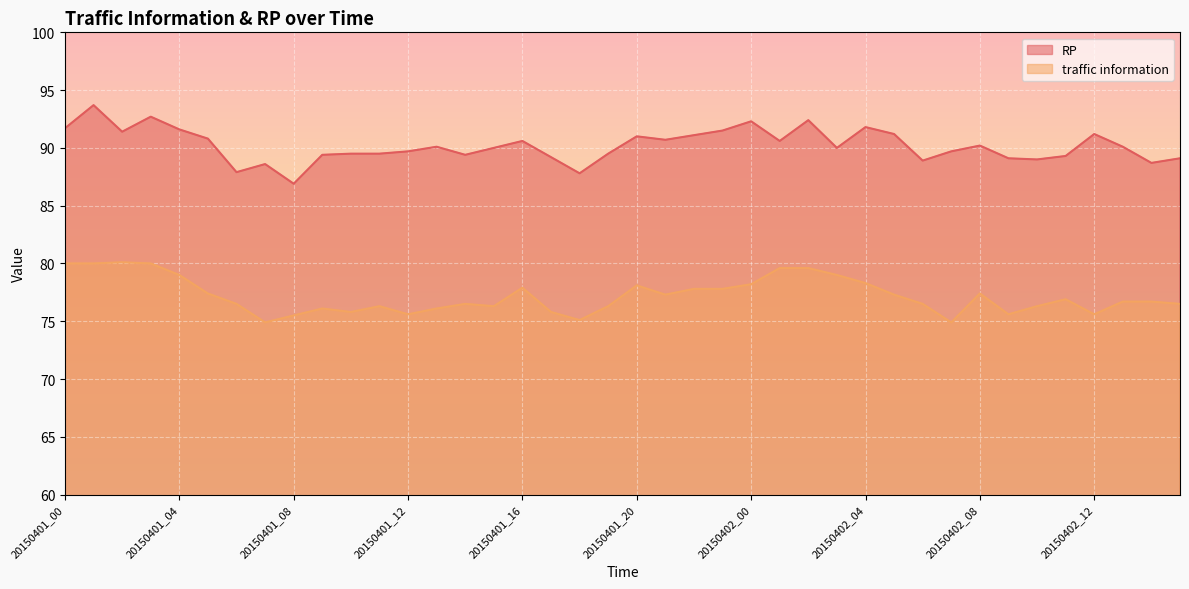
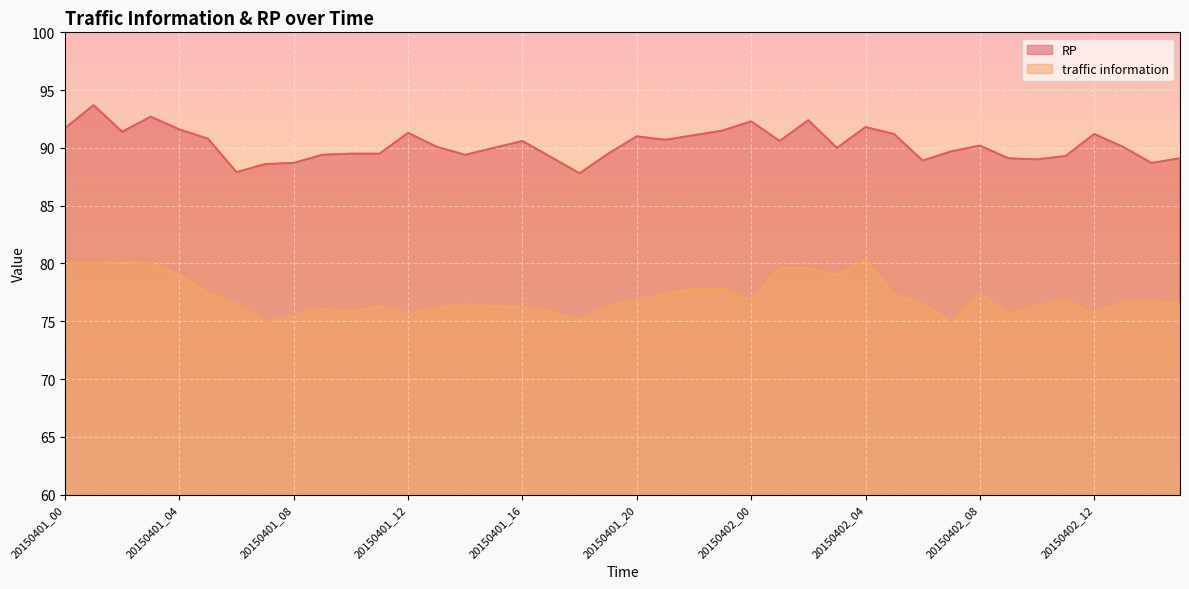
RP, 20150401_08: 86.9 -> 88.7
RP, 20150401_12: 89.7 -> 91.3
traffic information, 20150401_16: 77.9 -> 76.2
traffic information, 20150401_20: 78.1 -> 76.9
traffic information, 20150402_00: 78.2 -> 76.8
traffic information, 20150402_04: 78.3 -> 80.3
